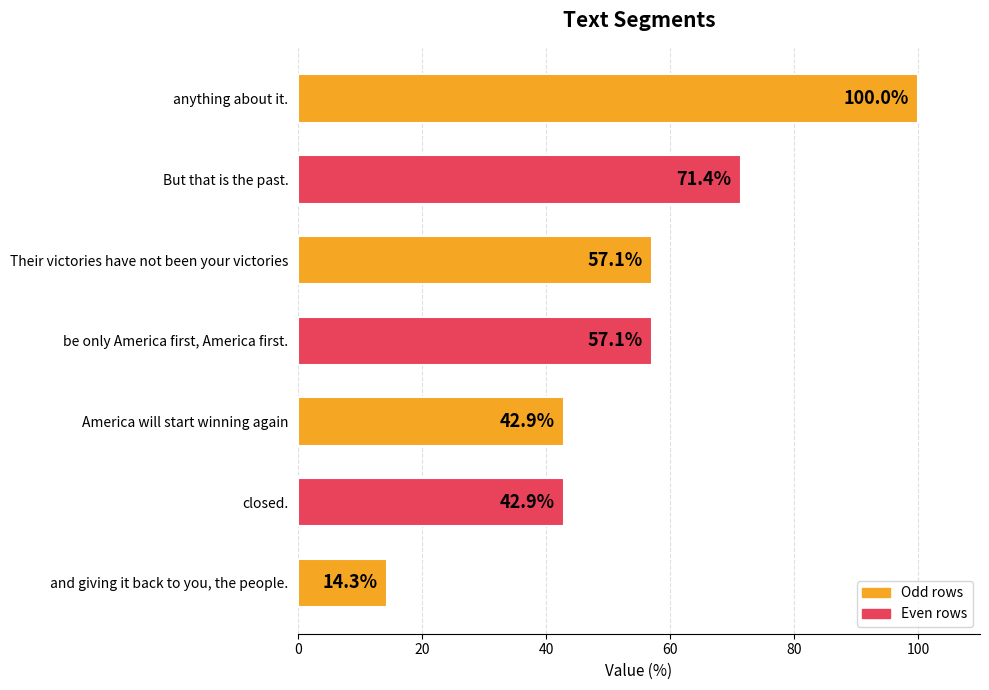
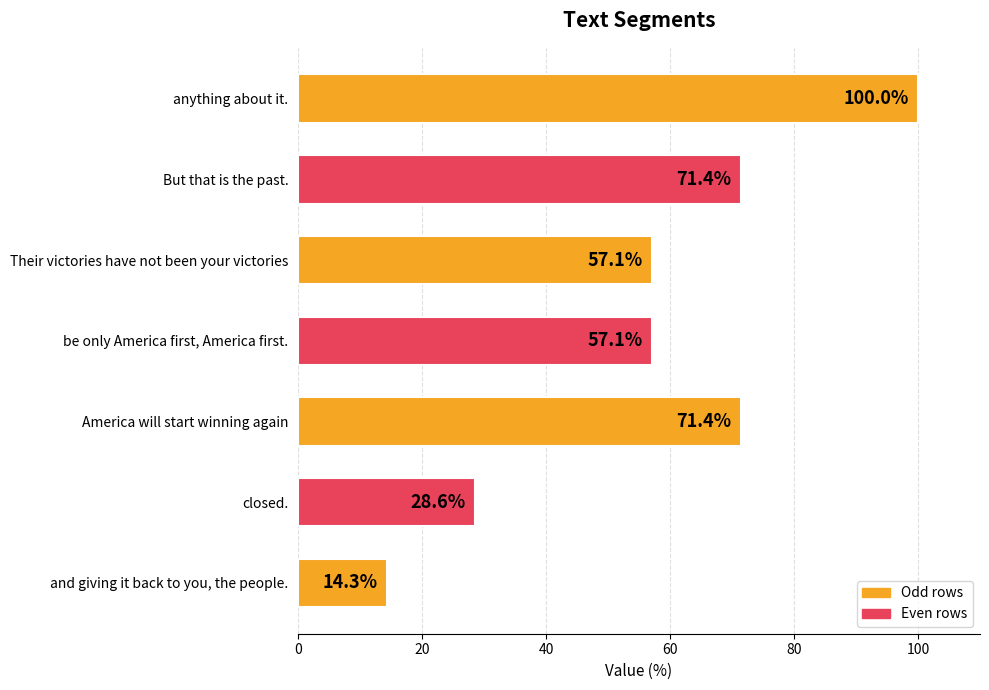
America will start winning again: 42.9% -> 71.4%
closed.: 42.9% -> 28.6%
